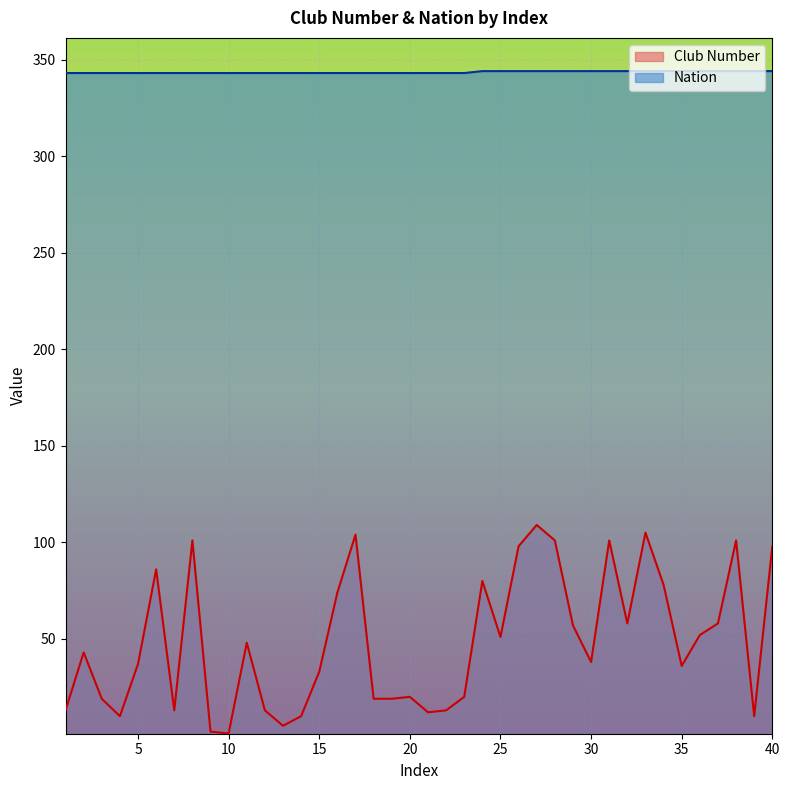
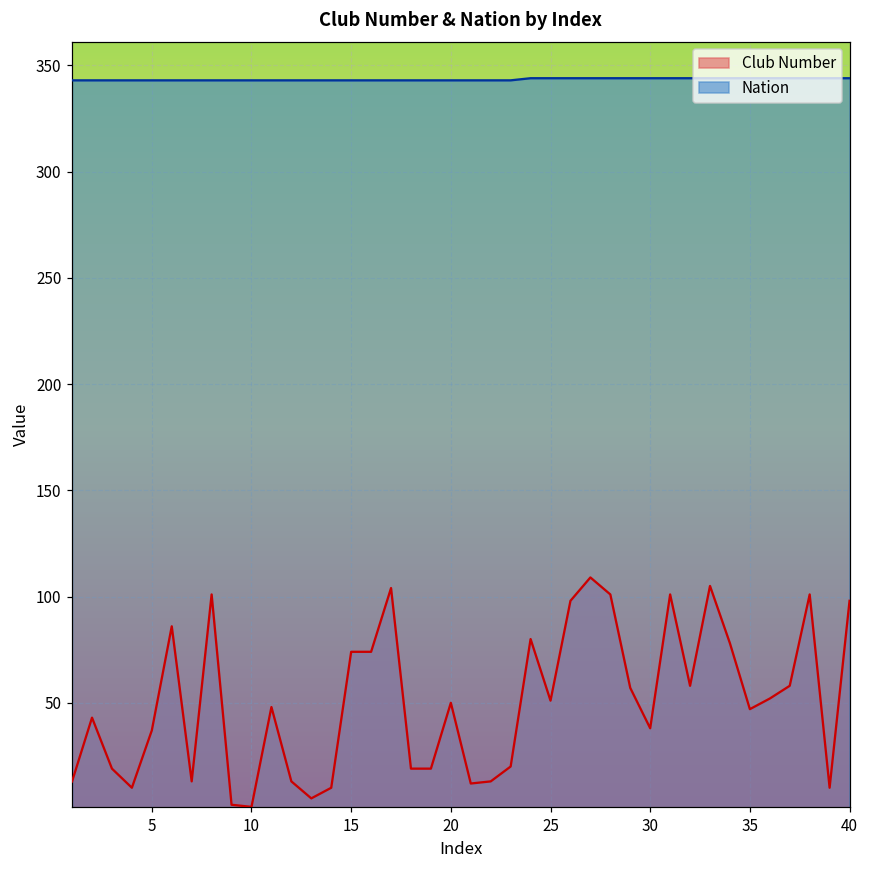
Club Number, 15: 33 -> 74
Club Number, 20: 20 -> 50
Club Number, 35: 36 -> 47
